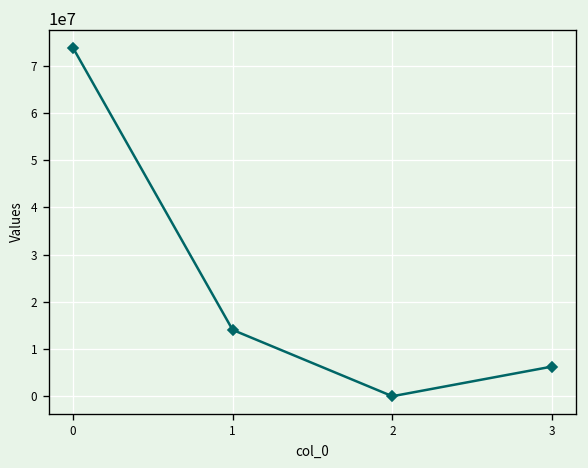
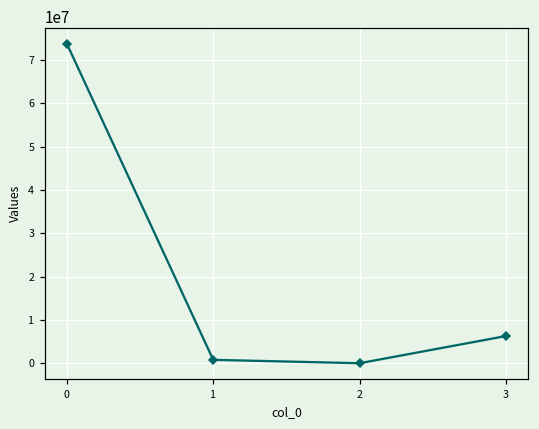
1: 14000000 -> 1000000
